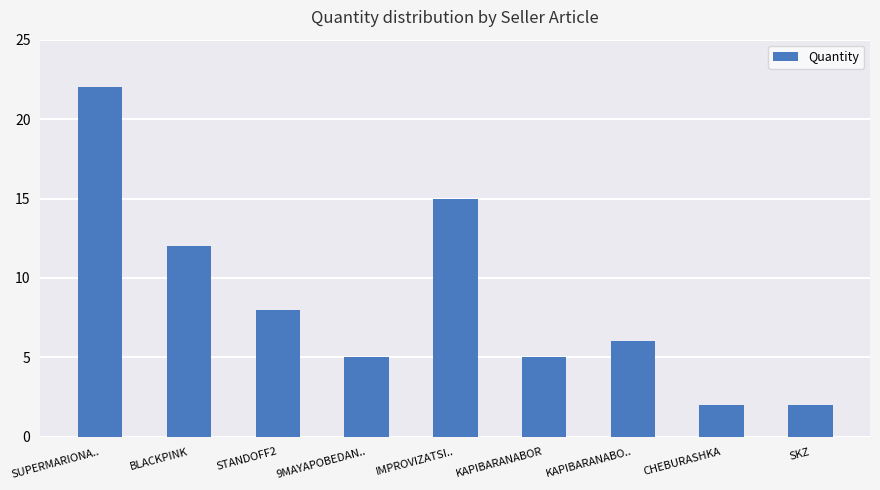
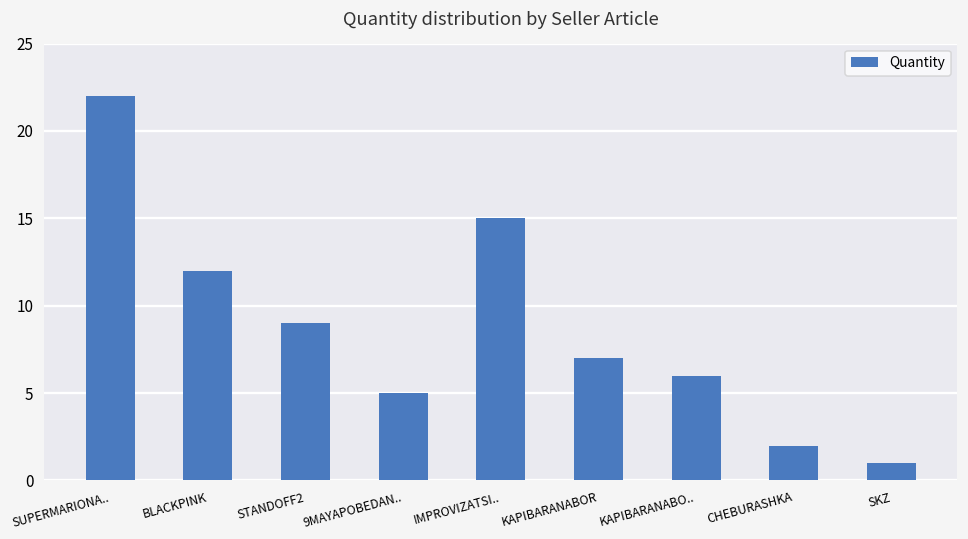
STANDOFF2: 8 -> 9
KAPIBARANABOR: 5 -> 7
SKZ: 2 -> 1
